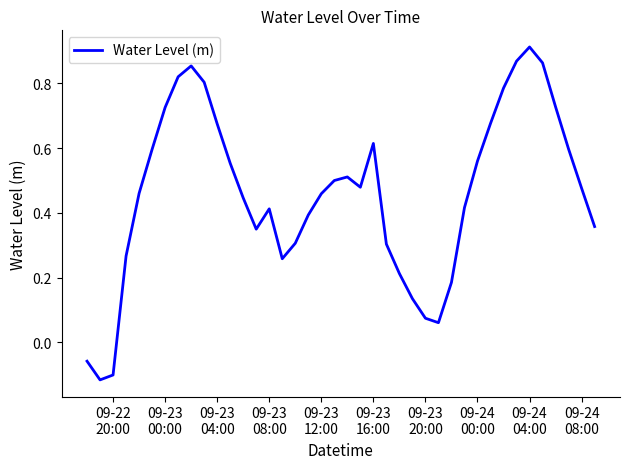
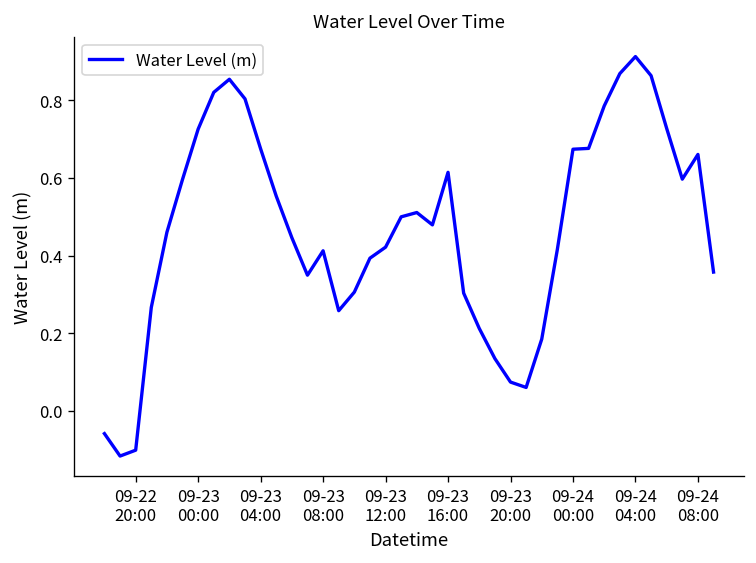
09-23 12:00: 0.46 -> 0.42
09-24 00:00: 0.56 -> 0.67
09-24 08:00: 0.48 -> 0.66
